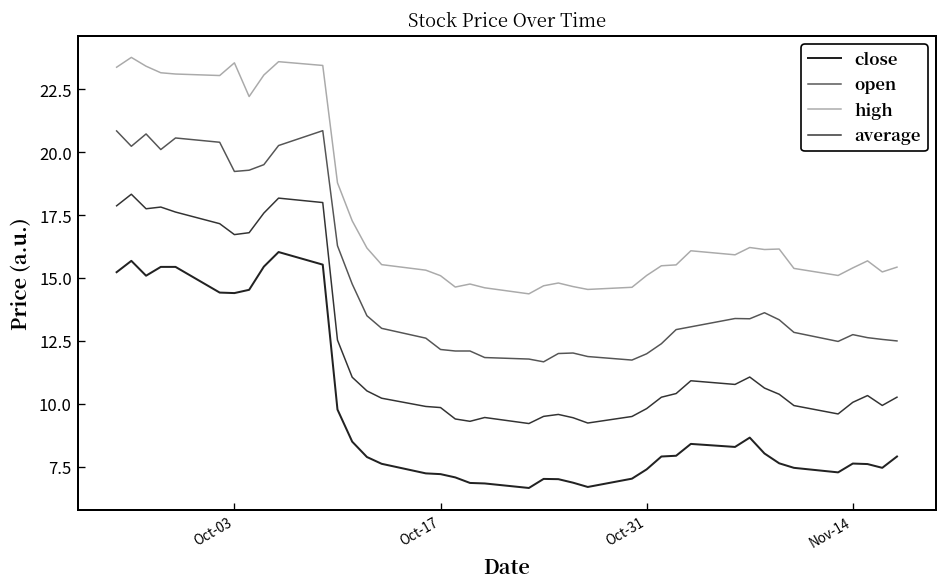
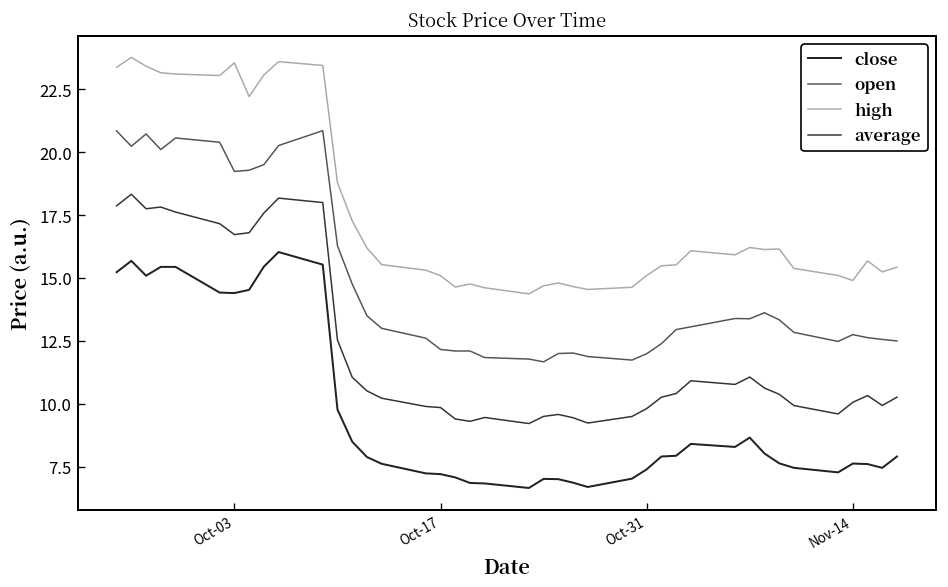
high, Nov-14: 15.4 -> 14.9
